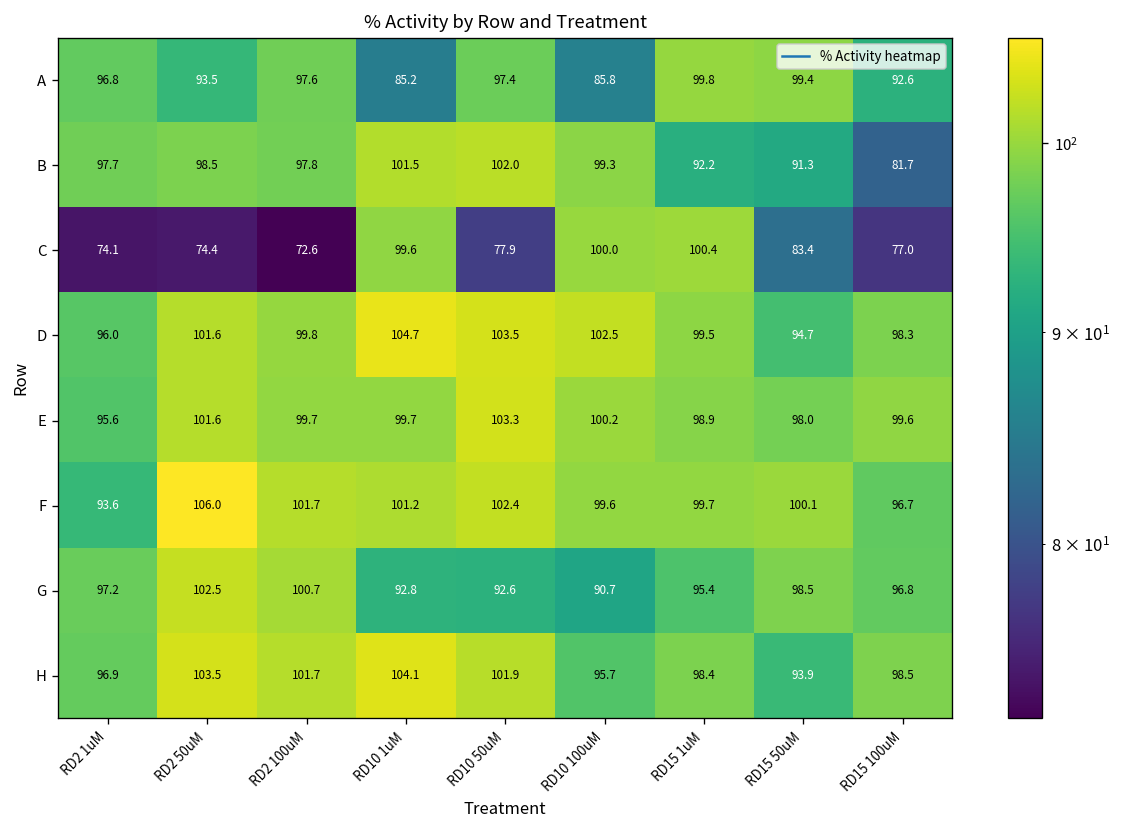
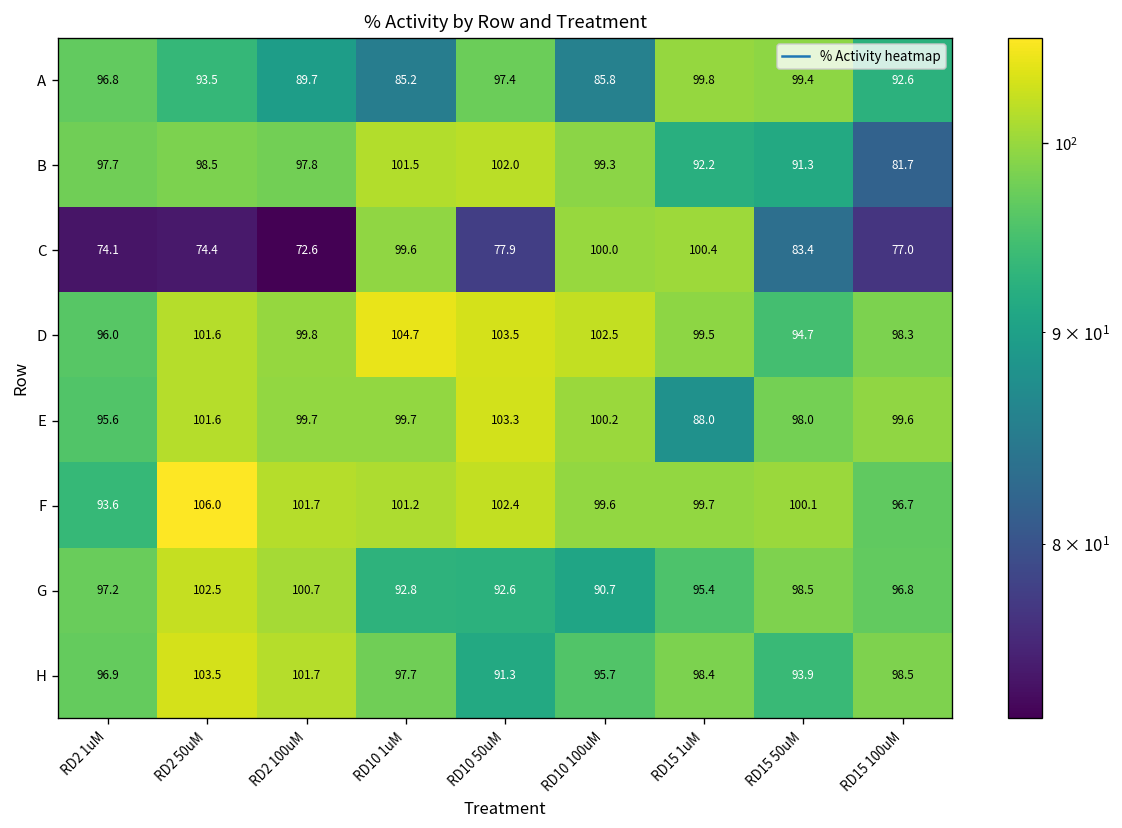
A, RD2 100uM: 97.6 -> 89.7
E, RD15 1uM: 98.9 -> 88.0
H, RD10 1uM: 104.1 -> 97.7
H, RD10 50uM: 101.9 -> 91.3
